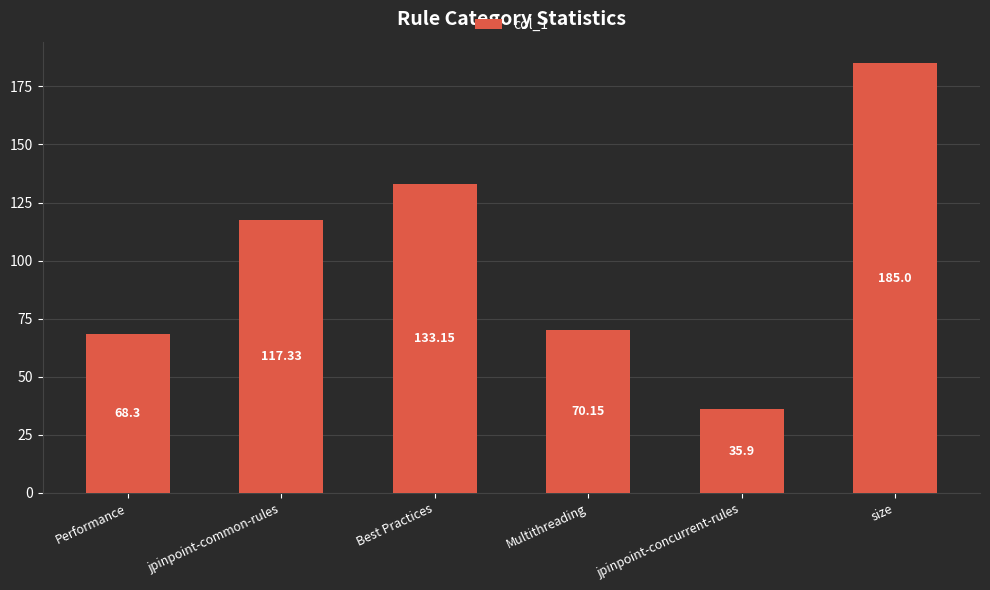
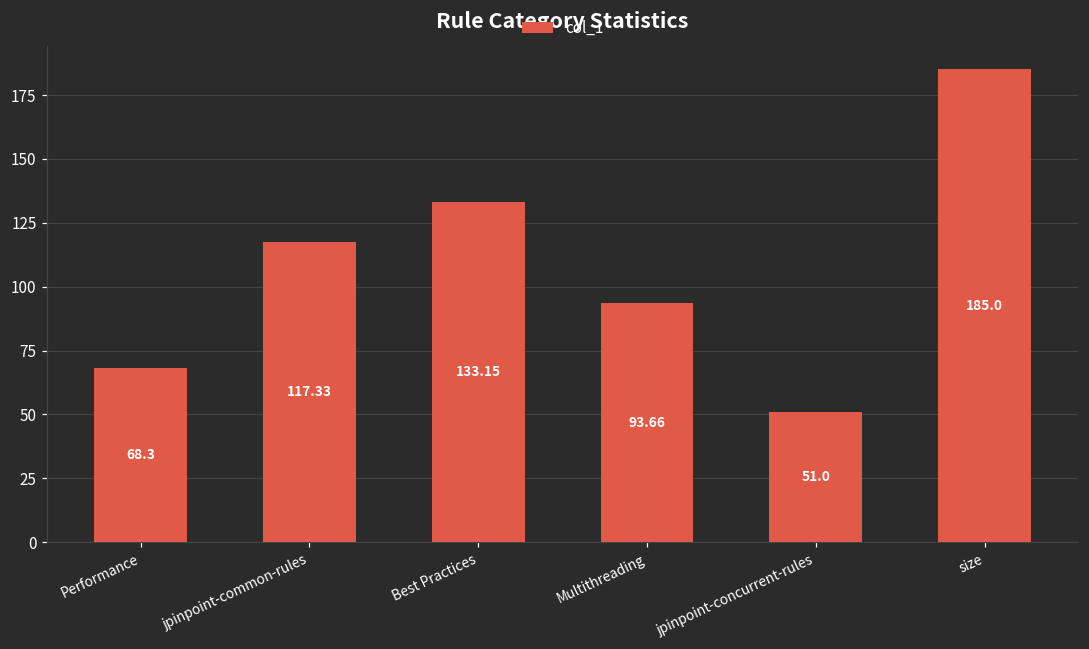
Multithreading: 70.15 -> 93.66
jpinpoint-concurrent-rules: 35.9 -> 51.0
